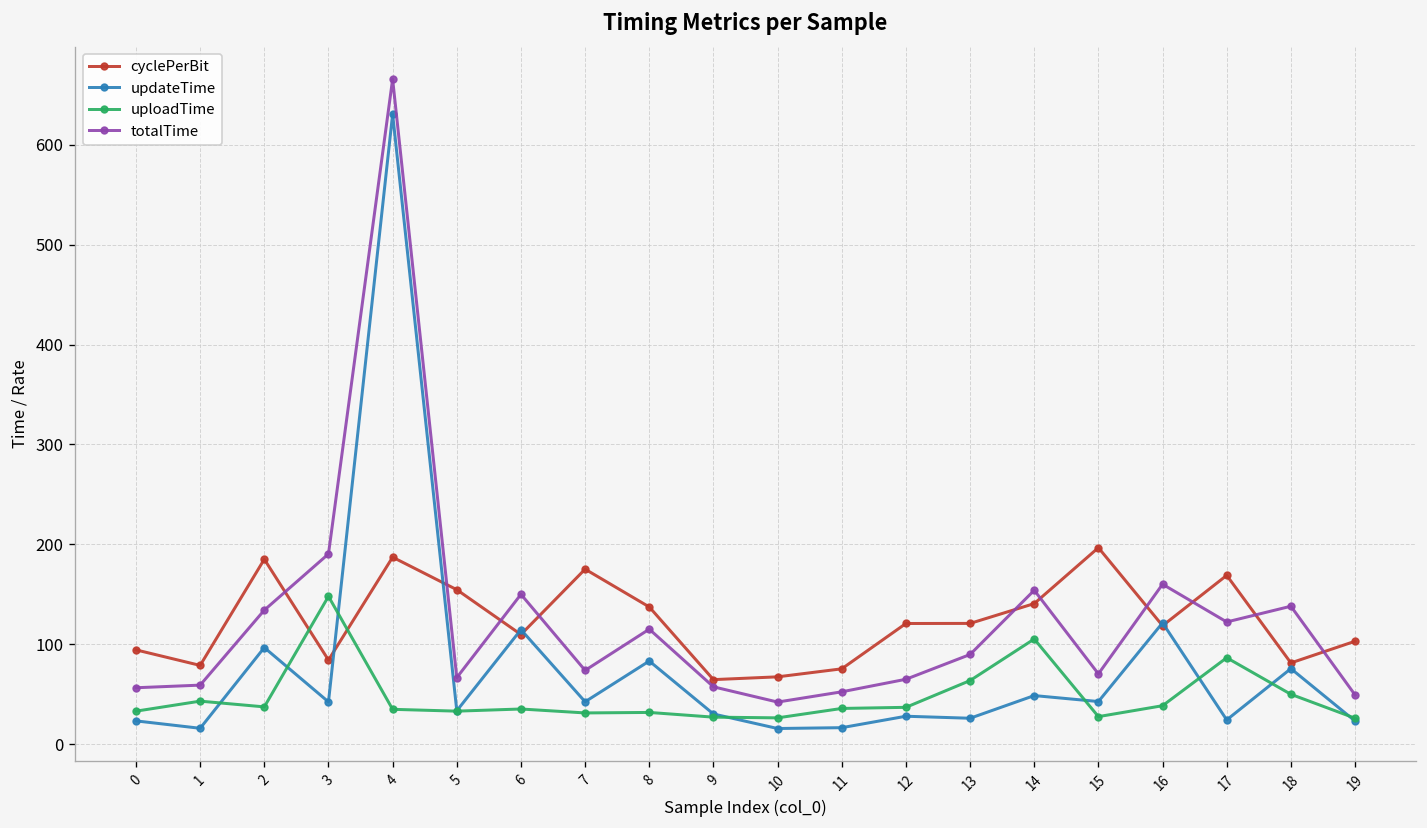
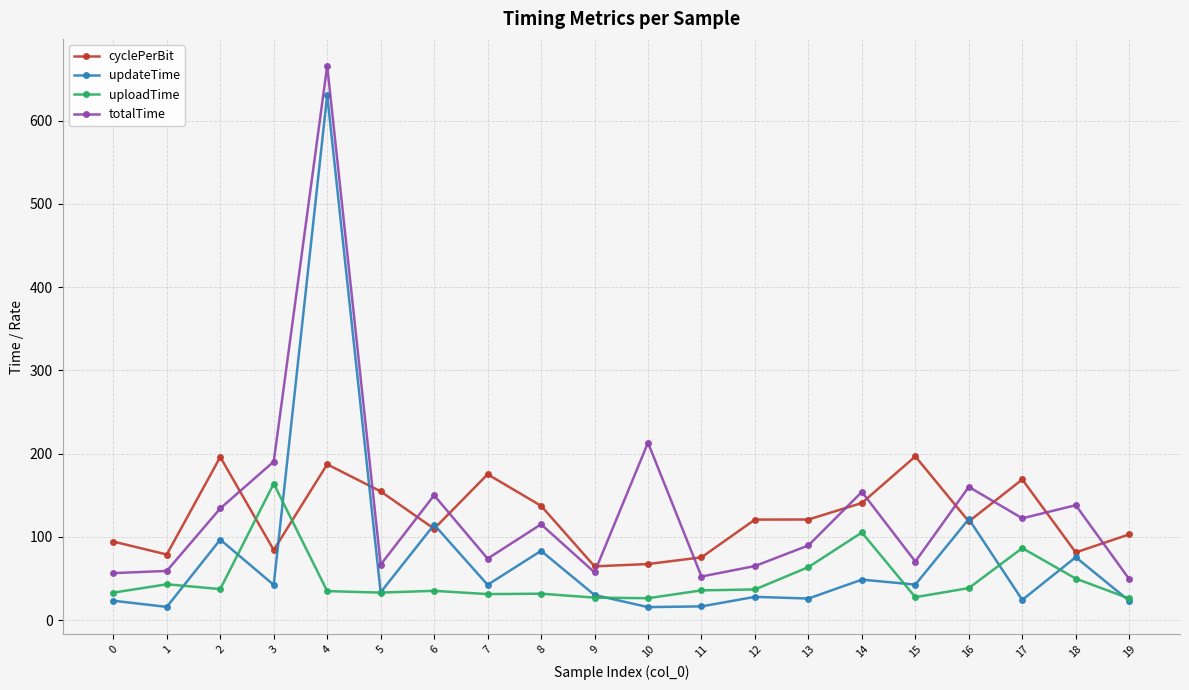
cyclePerBit, 2: 190 -> 200
uploadTime, 3: 150 -> 160
totalTime, 10: 40 -> 210
